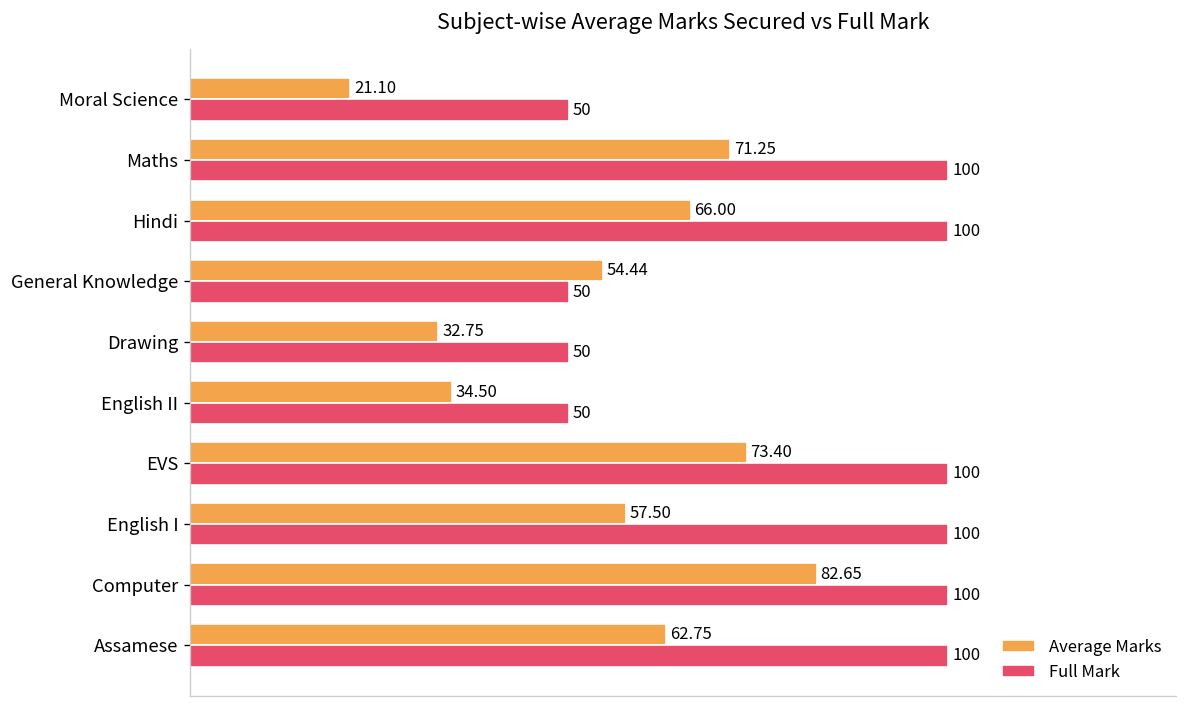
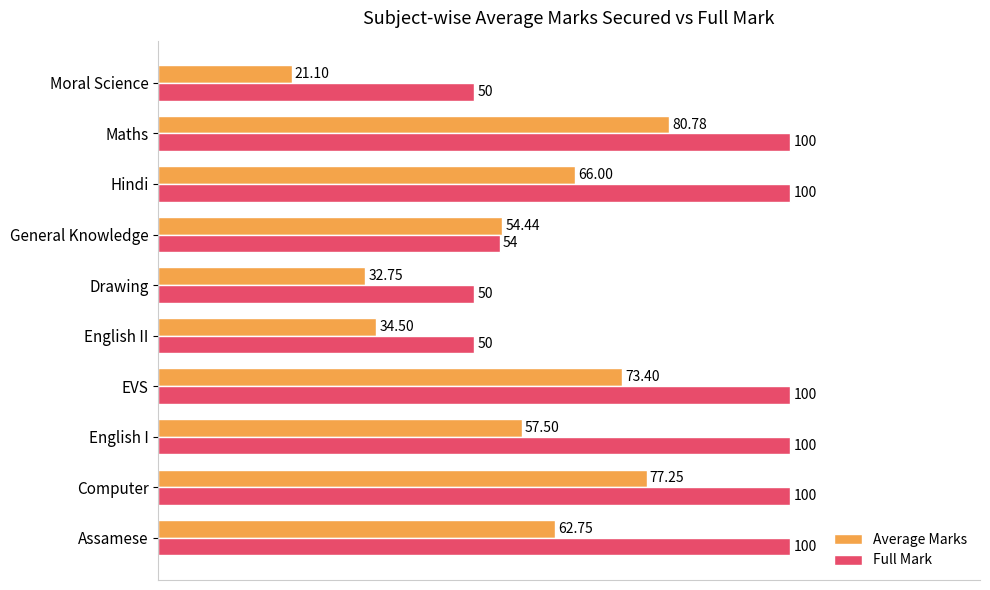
Average Marks, Maths: 71.25 -> 80.78
Full Mark, General Knowledge: 50 -> 54
Average Marks, Computer: 82.65 -> 77.25
